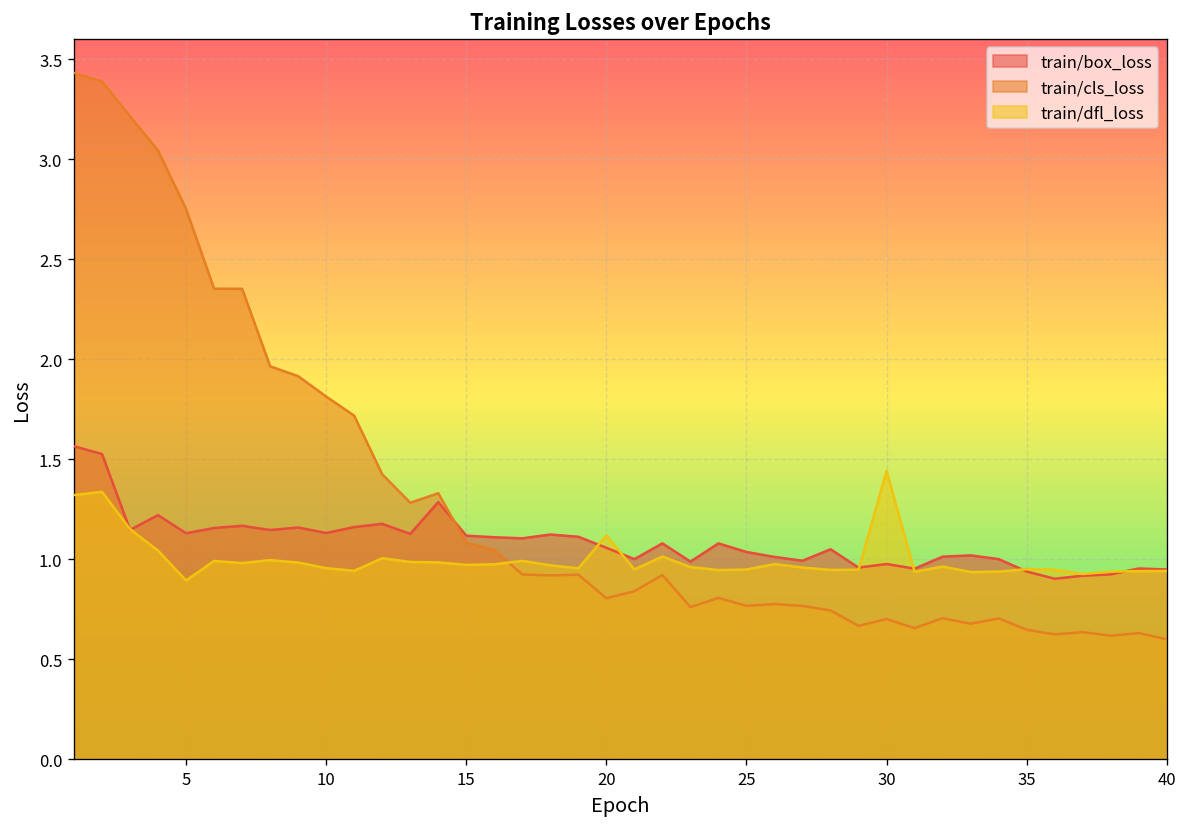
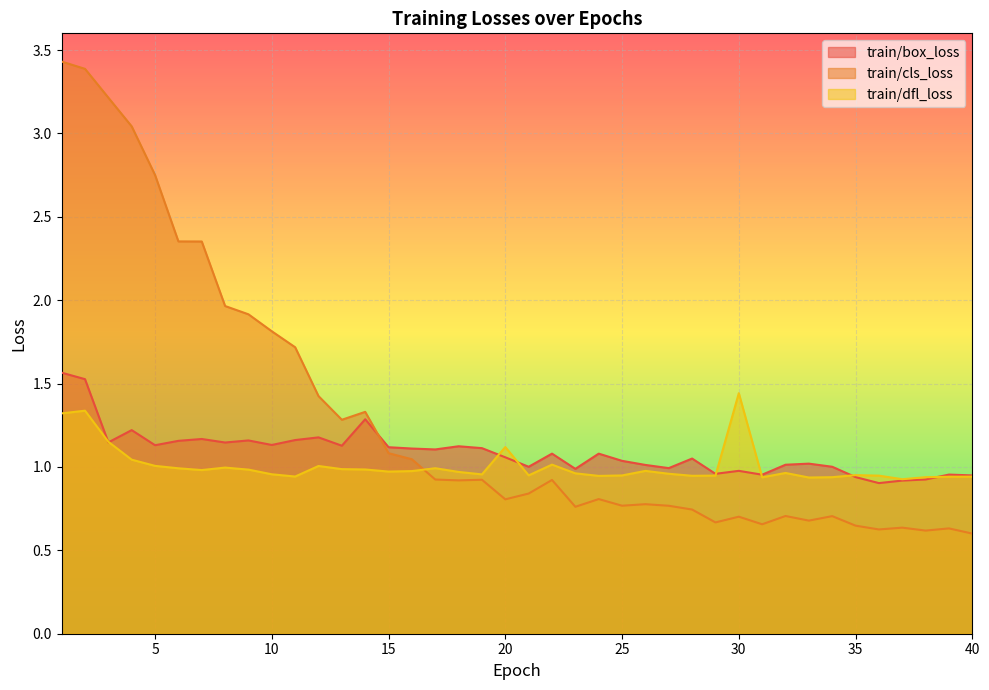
train/dfl_loss, 5: 0.89 -> 1.01
